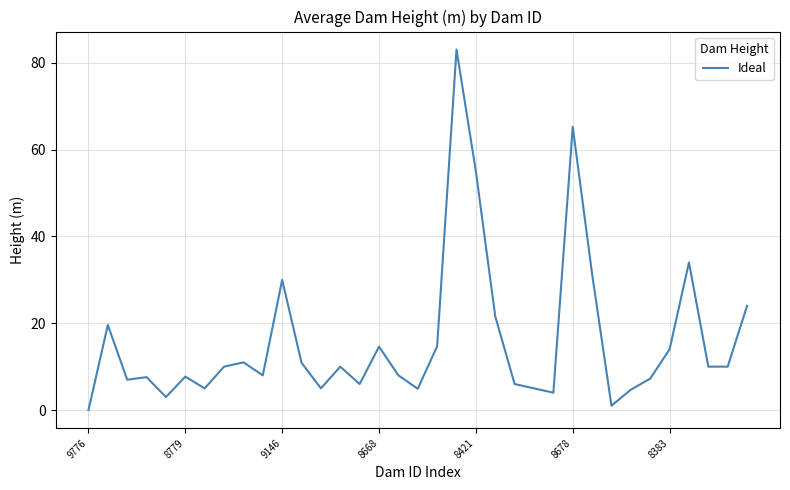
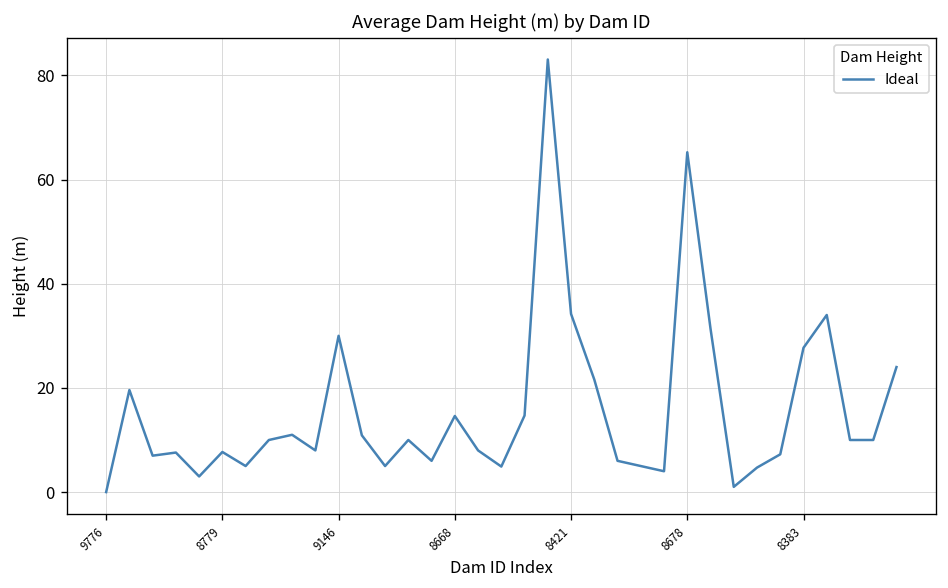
8421: 55 -> 34
8383: 14 -> 28
